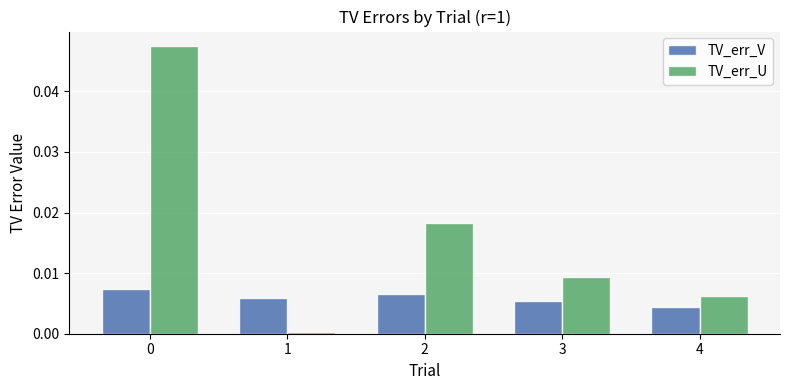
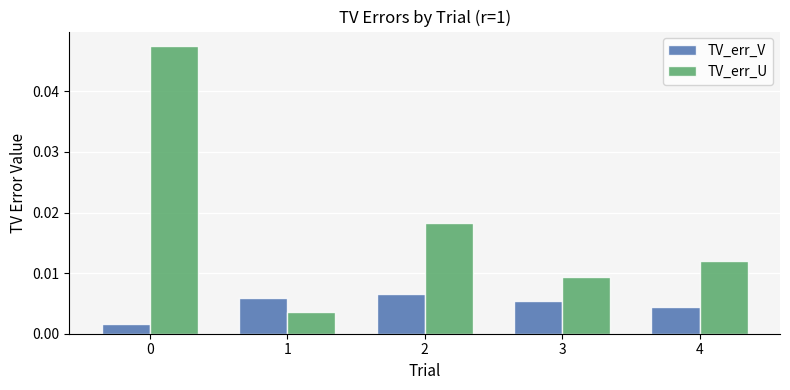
TV_err_V, 0: 0.007 -> 0.002
TV_err_U, 1: 0.000 -> 0.004
TV_err_U, 4: 0.006 -> 0.012
